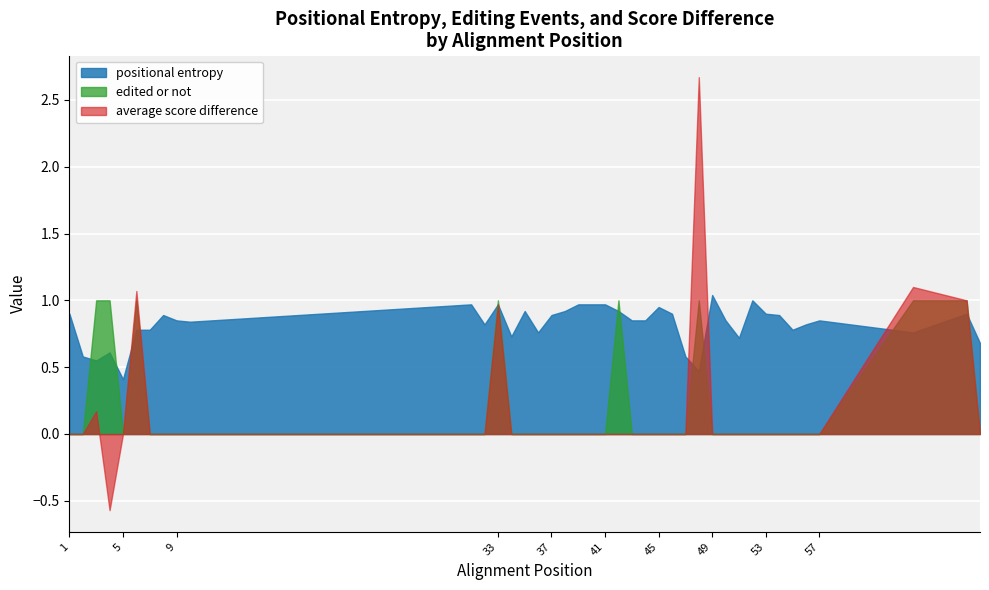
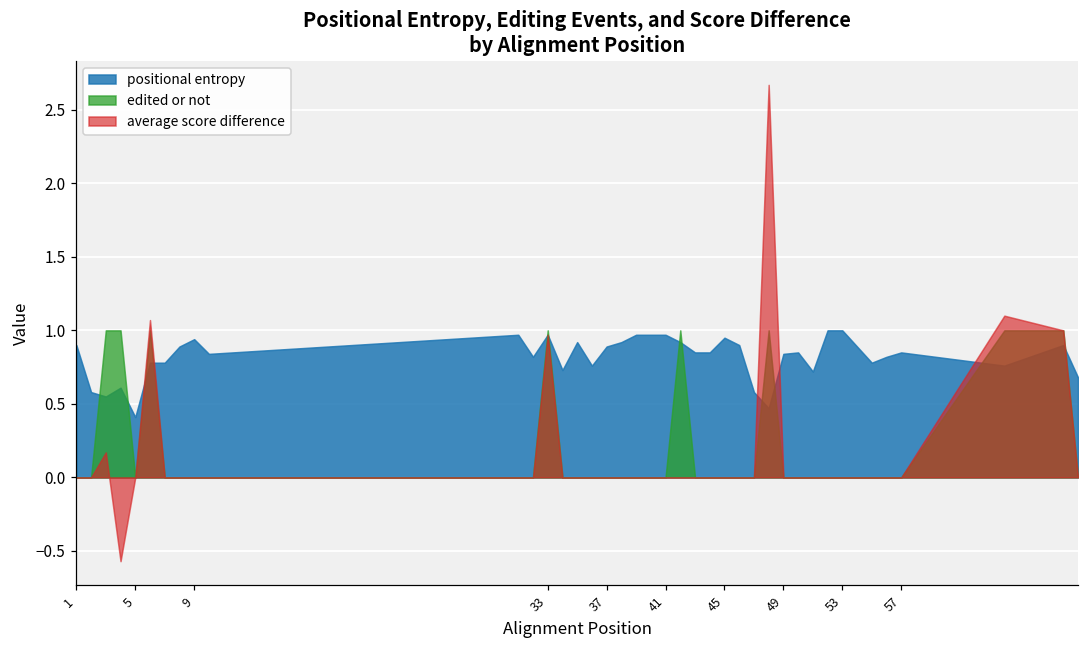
positional entropy, 9: 0.85 -> 0.94
positional entropy, 49: 1.04 -> 0.84
positional entropy, 53: 0.9 -> 1.0
